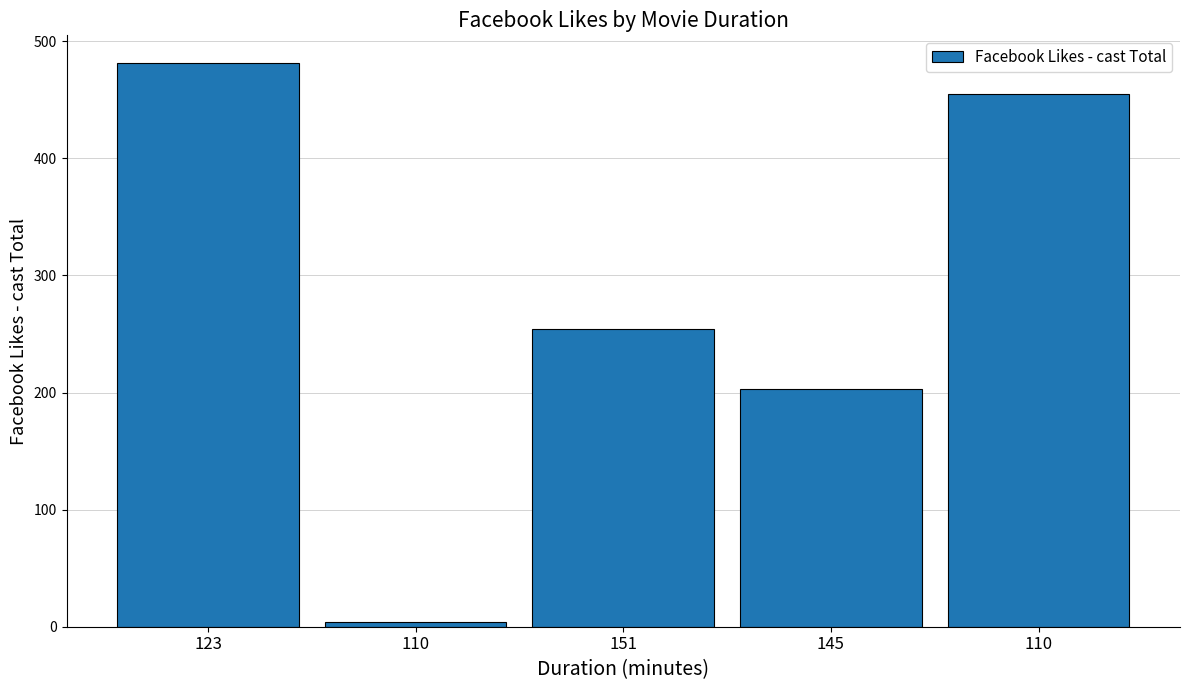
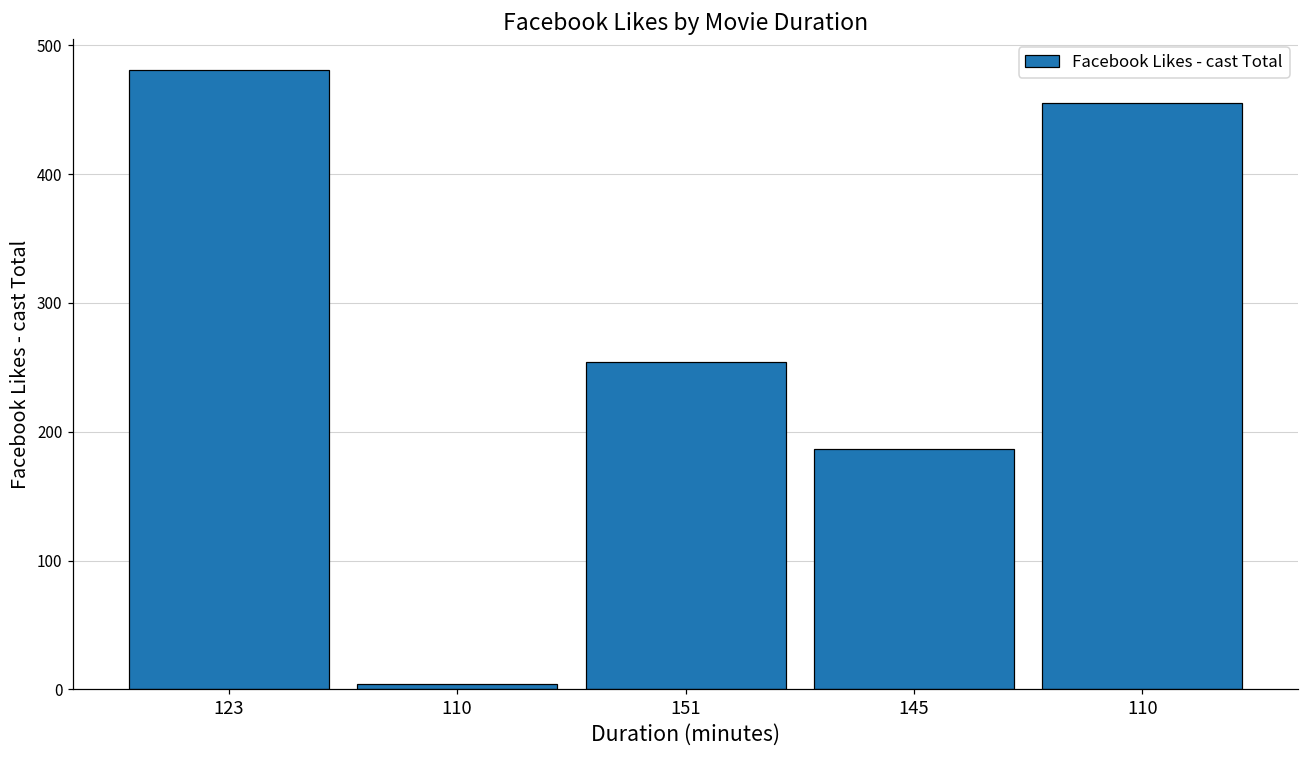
145: 203 -> 187
